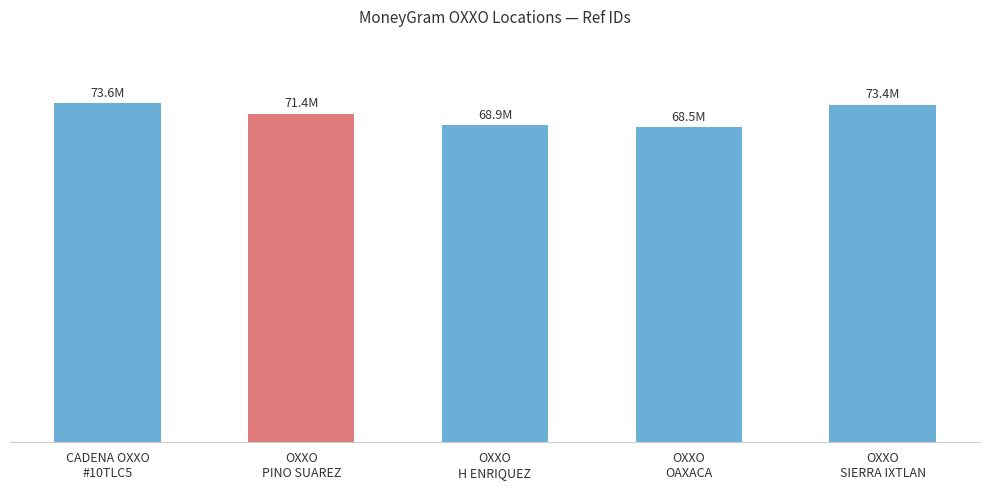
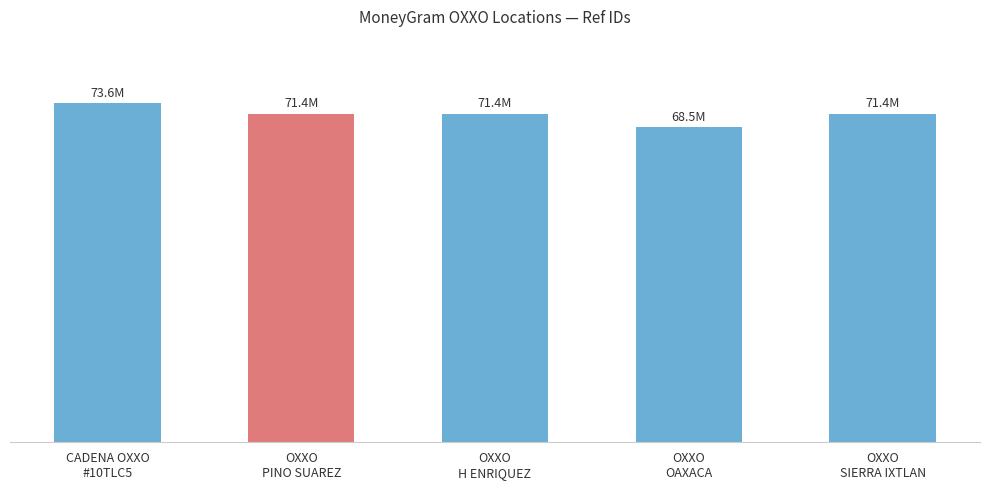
OXXO H ENRIQUEZ: 68.9M -> 71.4M
OXXO SIERRA IXTLAN: 73.4M -> 71.4M
